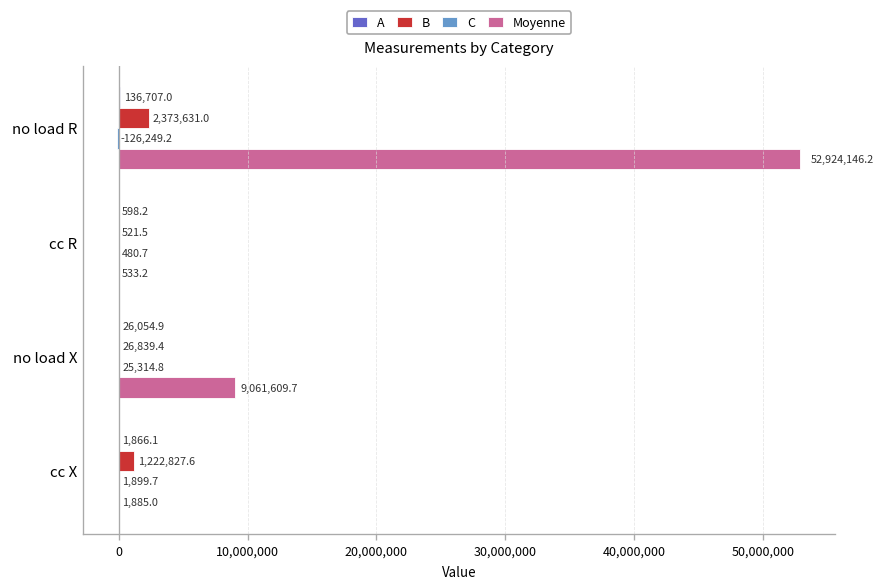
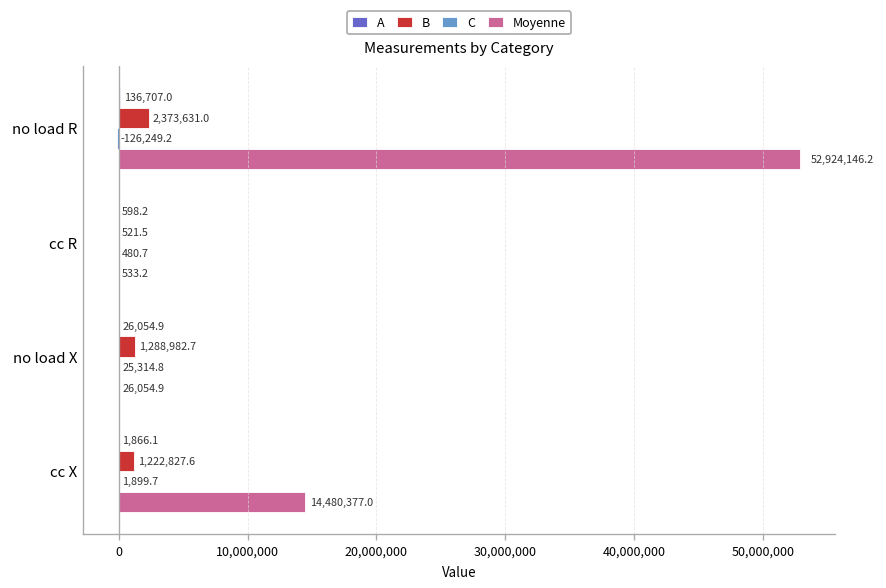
B, no load X: 26,839.4 -> 1,288,982.7
Moyenne, no load X: 9,061,609.7 -> 26,054.9
Moyenne, cc X: 1,885.0 -> 14,480,377.0
